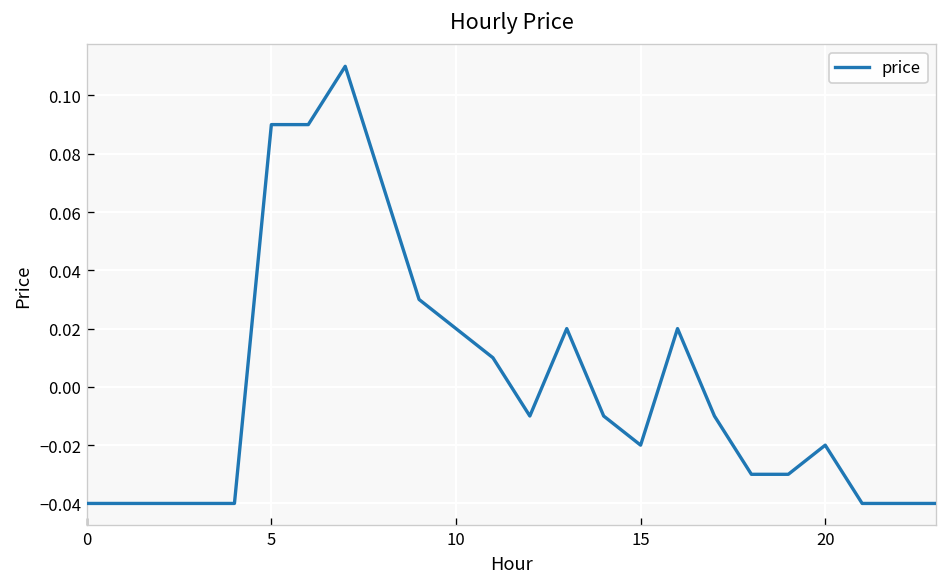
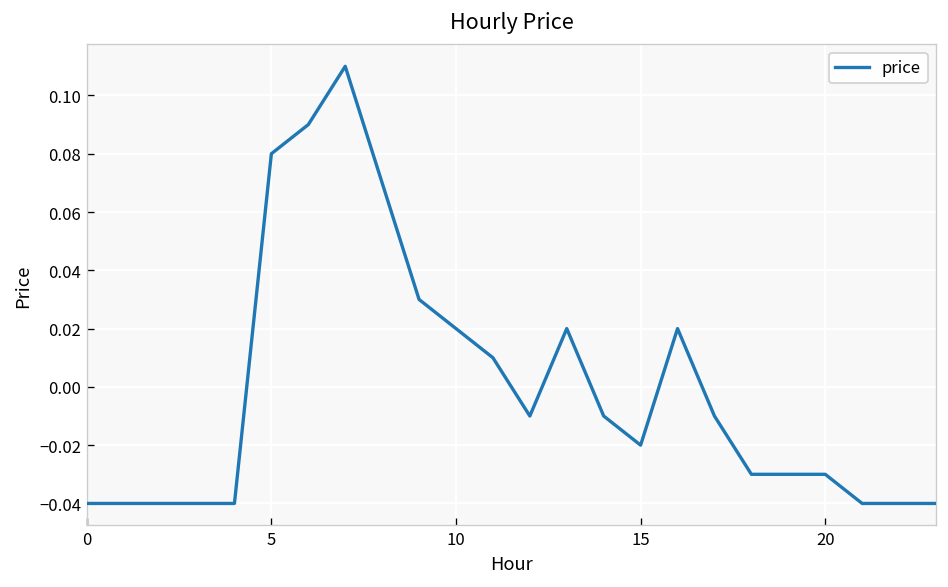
5: 0.09 -> 0.08
20: -0.02 -> -0.03
